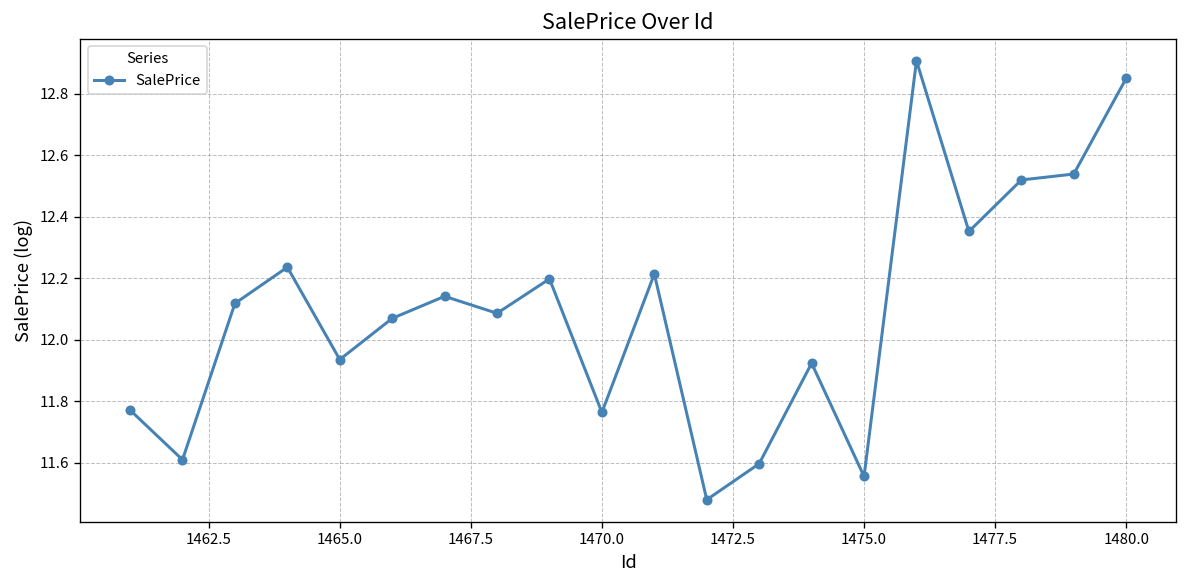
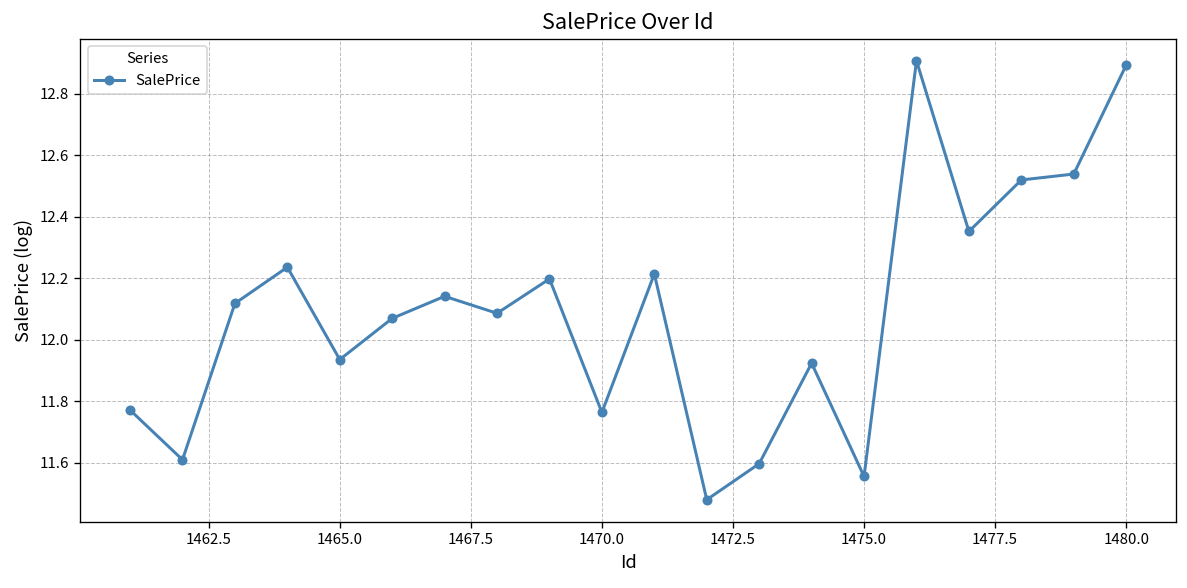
1480.0: 12.85 -> 12.89
